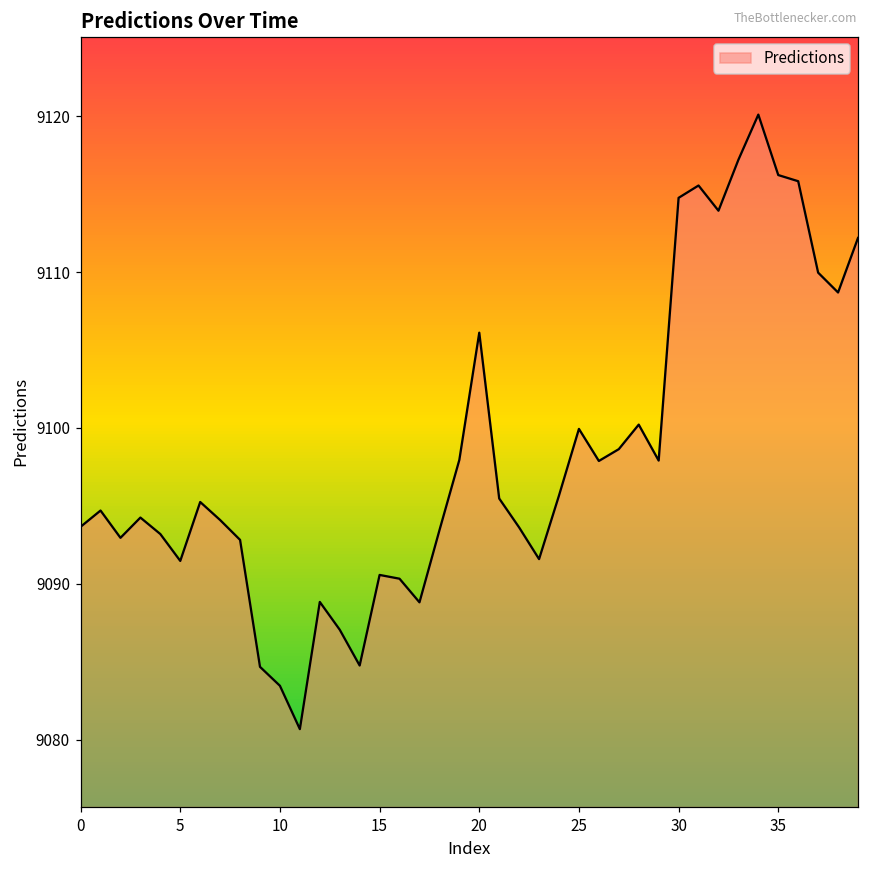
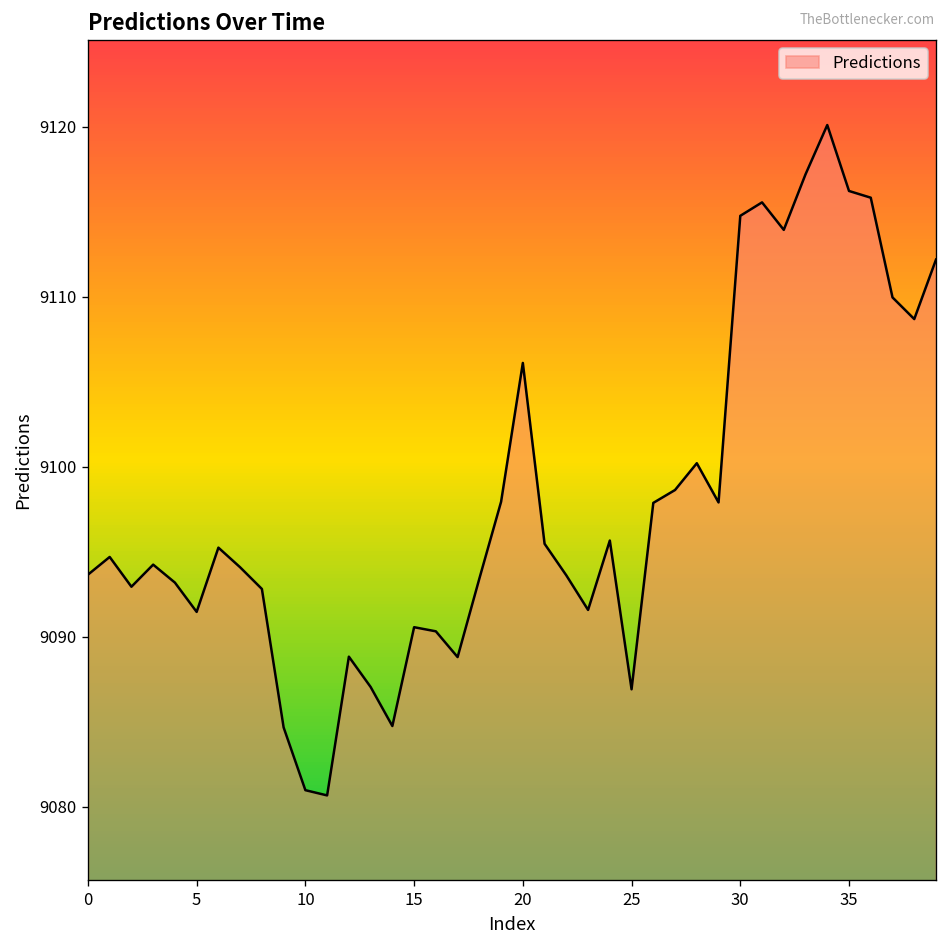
10: 9083.5 -> 9081.0
25: 9099.9 -> 9086.9
